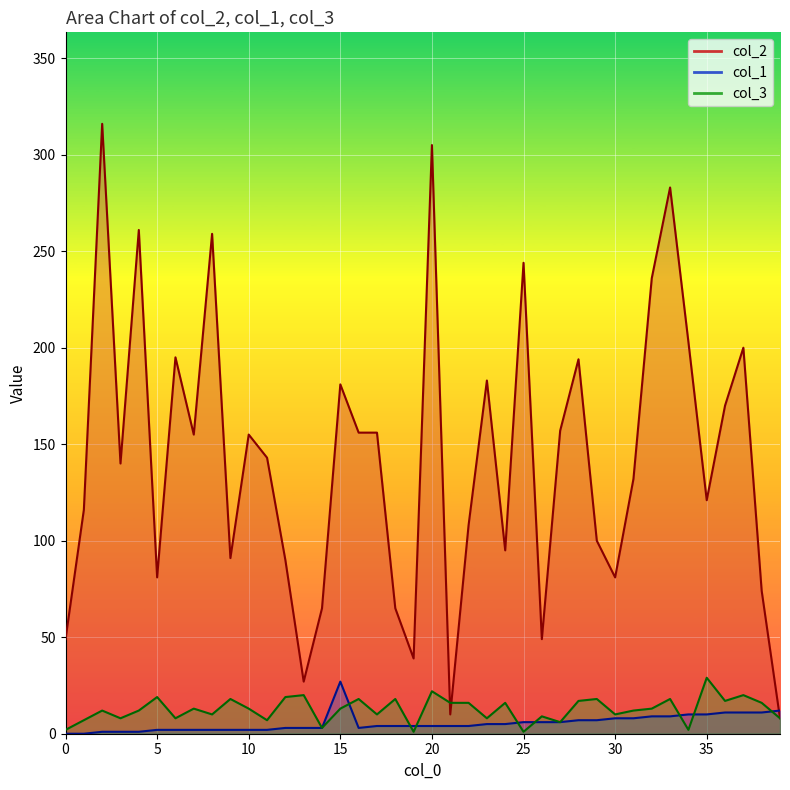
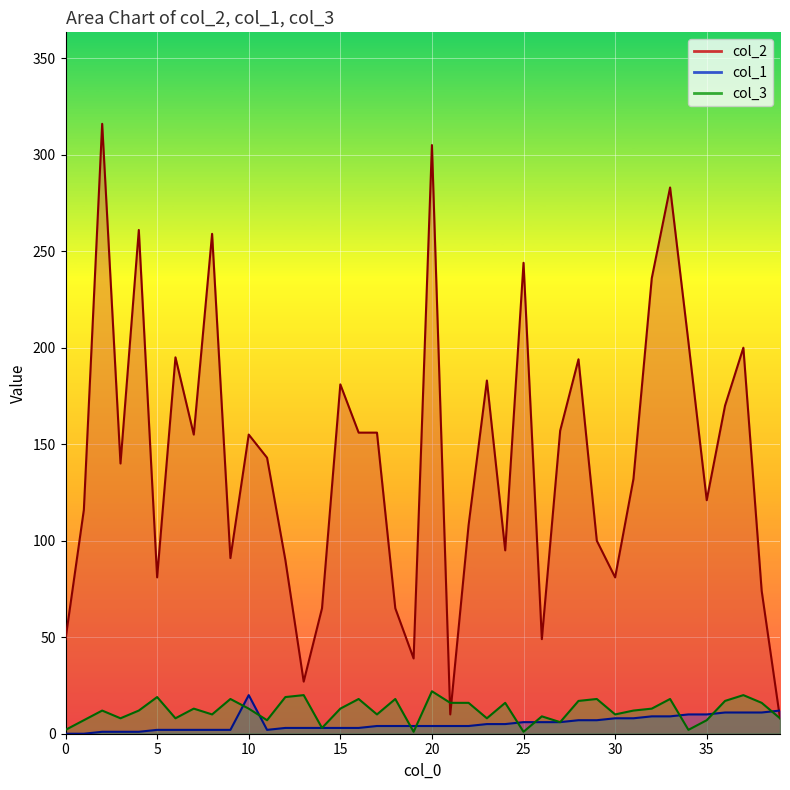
col_1, 10: 2 -> 20
col_1, 15: 27 -> 3
col_3, 35: 29 -> 7
